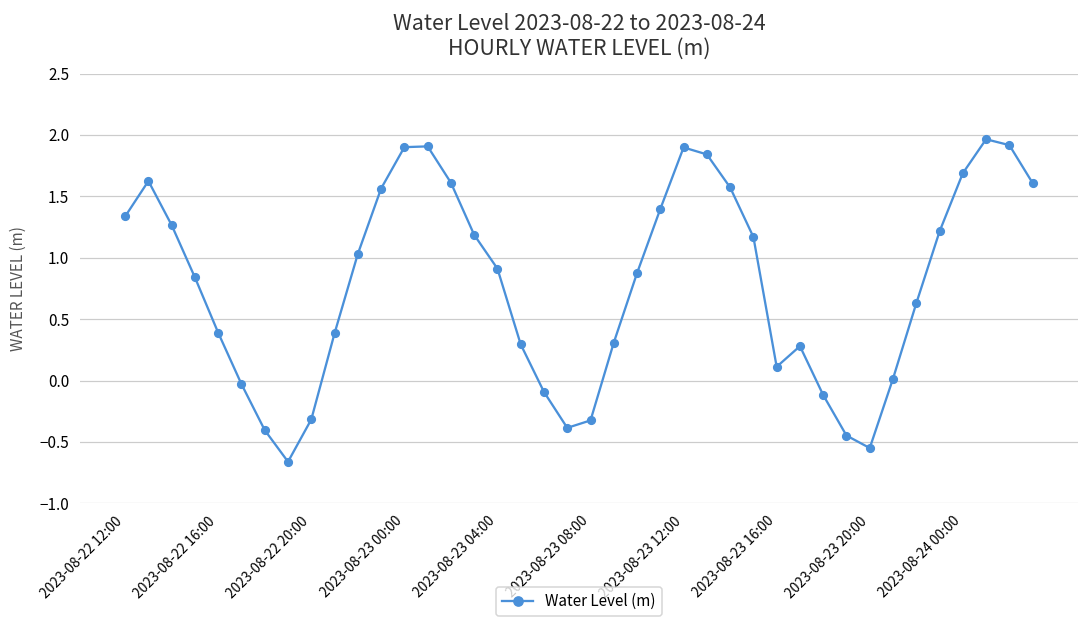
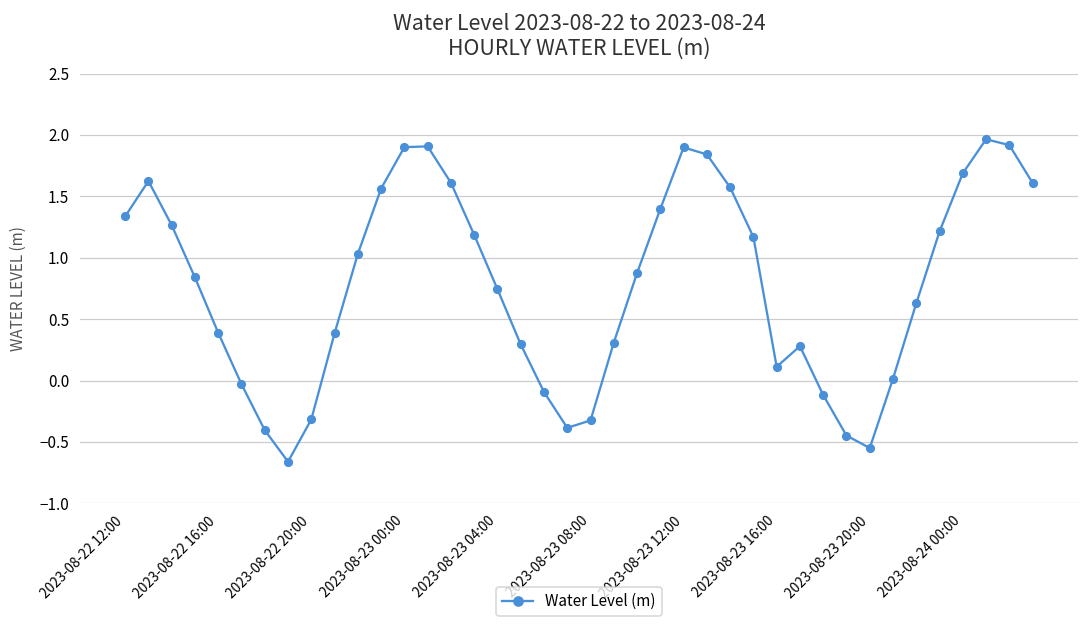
2023-08-23 04:00: 0.91 -> 0.74
